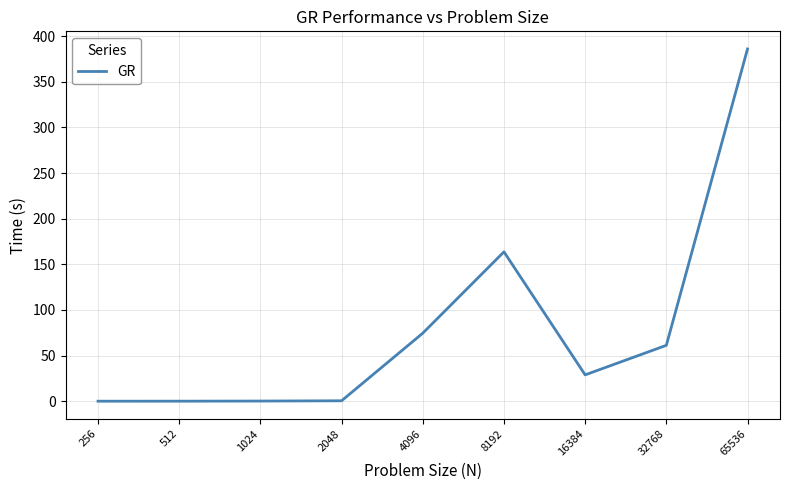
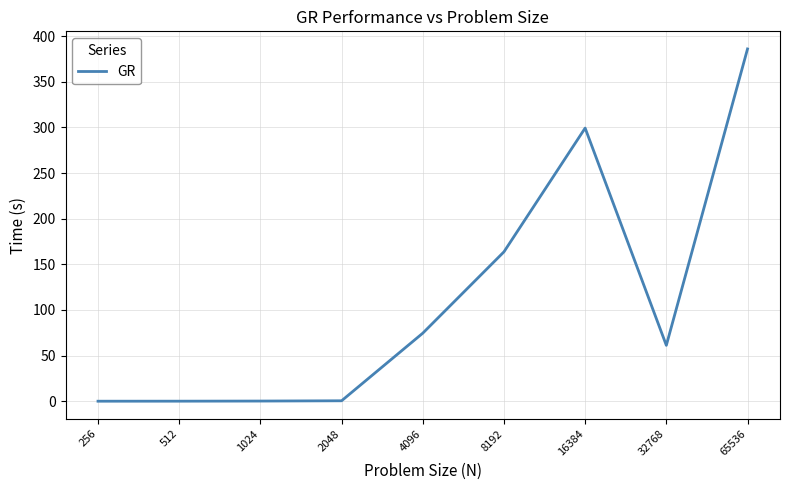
16384: 30 -> 300
